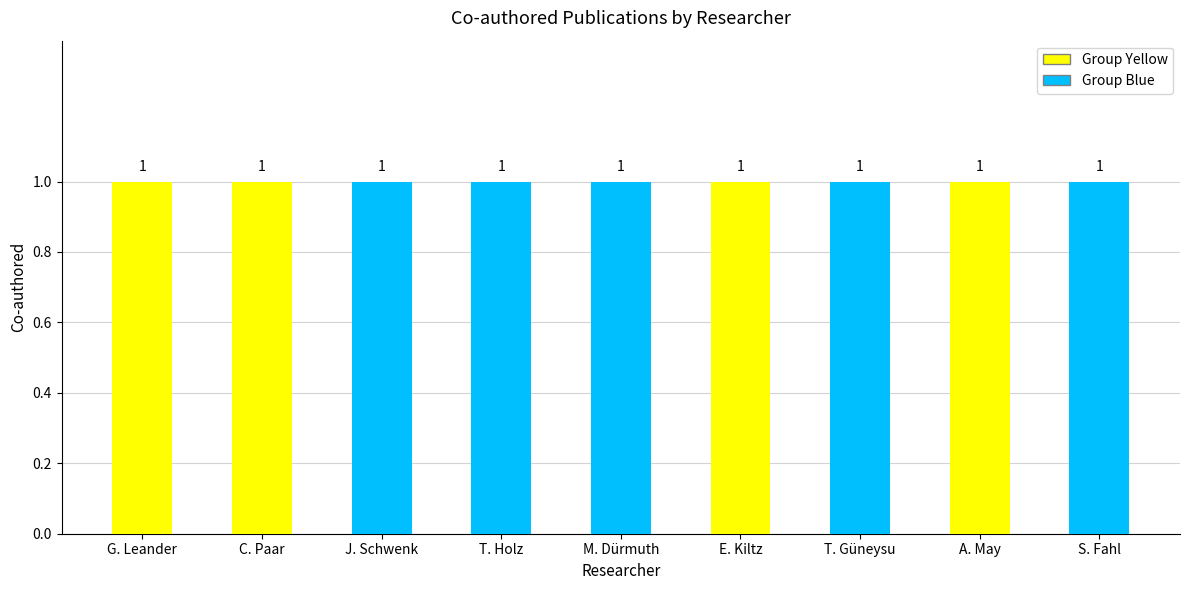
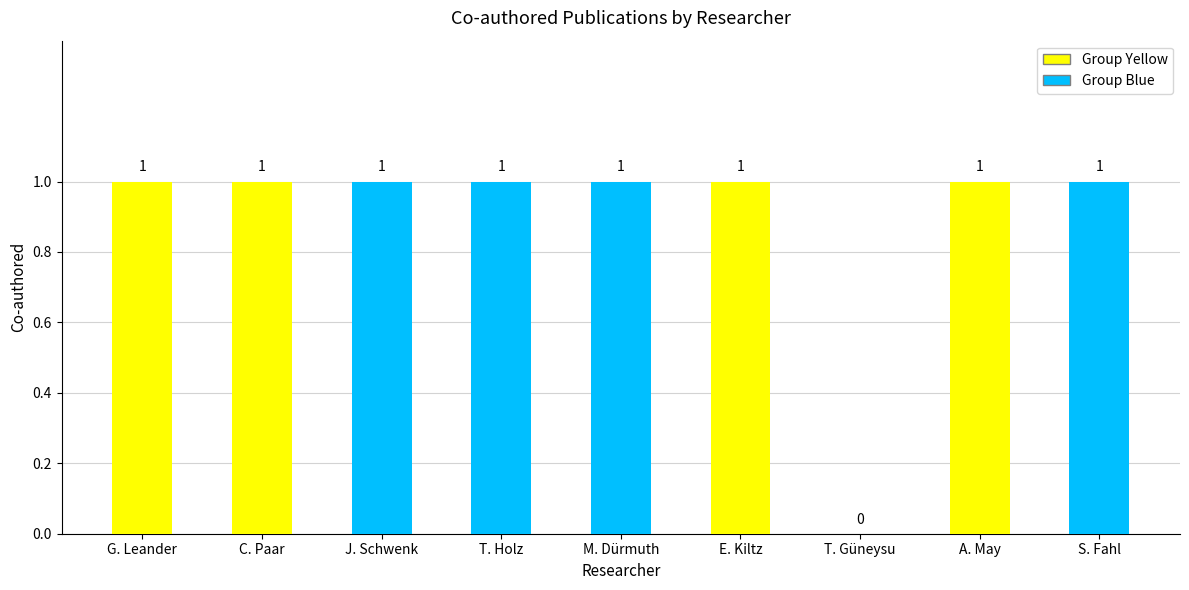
T. Güneysu: 1 -> 0
